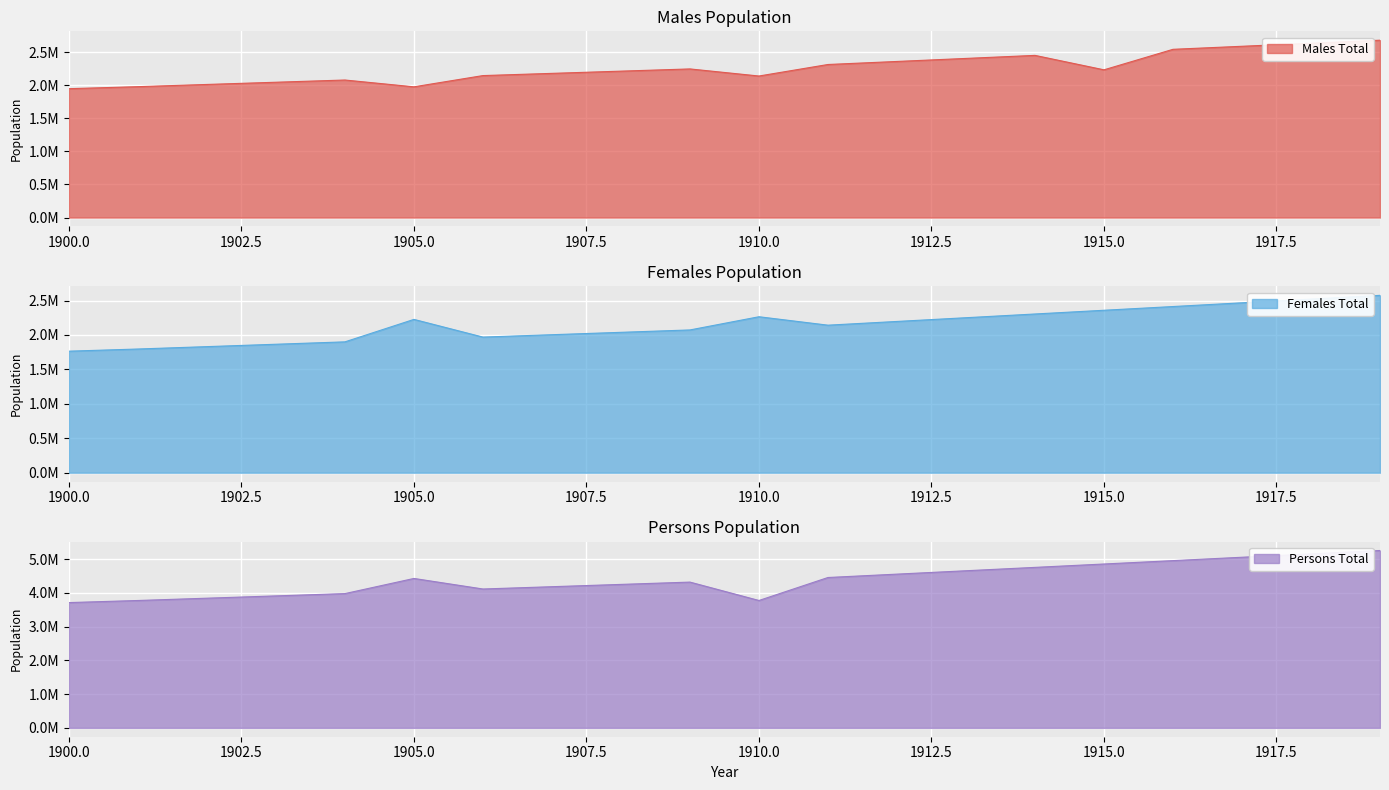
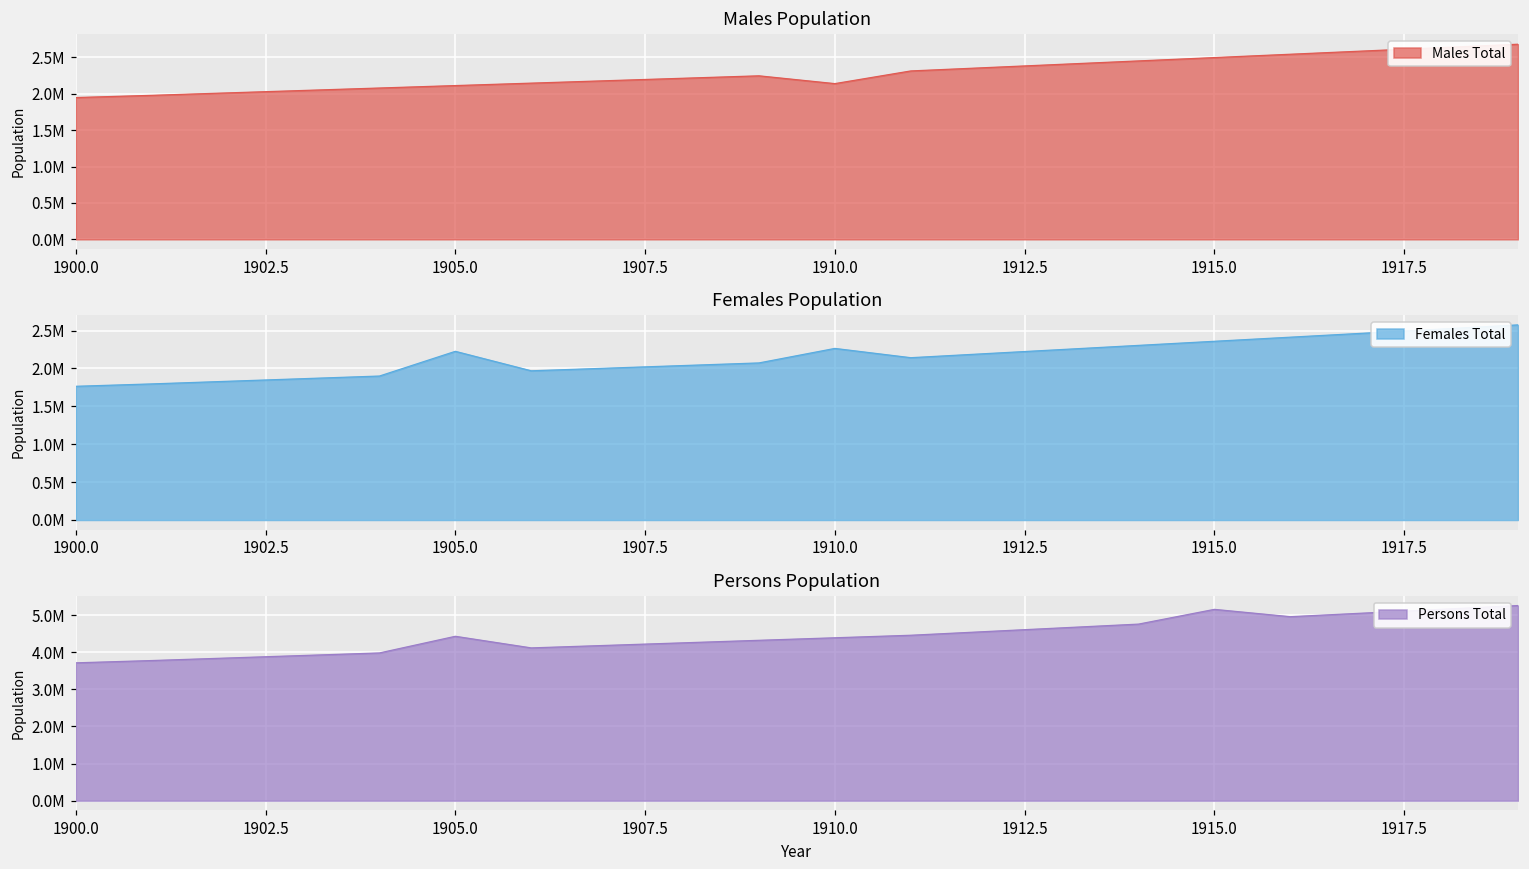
Males Population, 1905.0: 2000000 -> 2100000
Males Population, 1915.0: 2200000 -> 2500000
Persons Population, 1910.0: 3800000 -> 4400000
Persons Population, 1915.0: 4900000 -> 5200000
